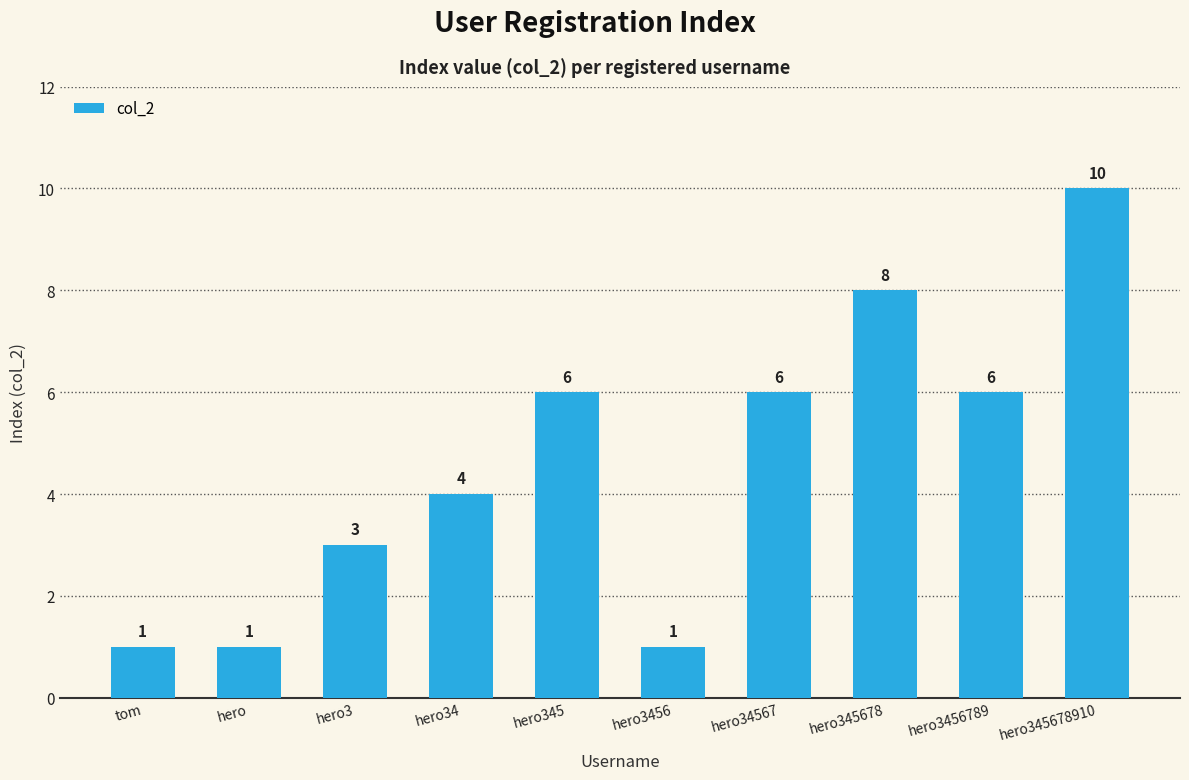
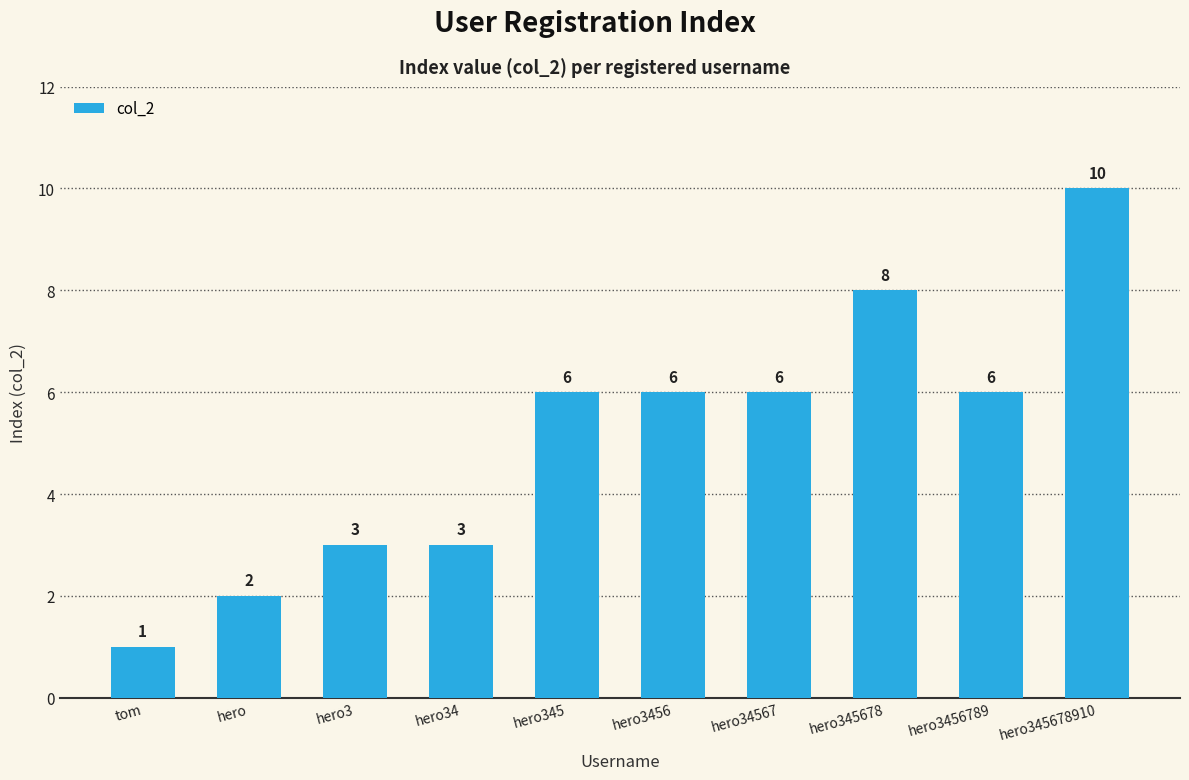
hero: 1 -> 2
hero34: 4 -> 3
hero3456: 1 -> 6
